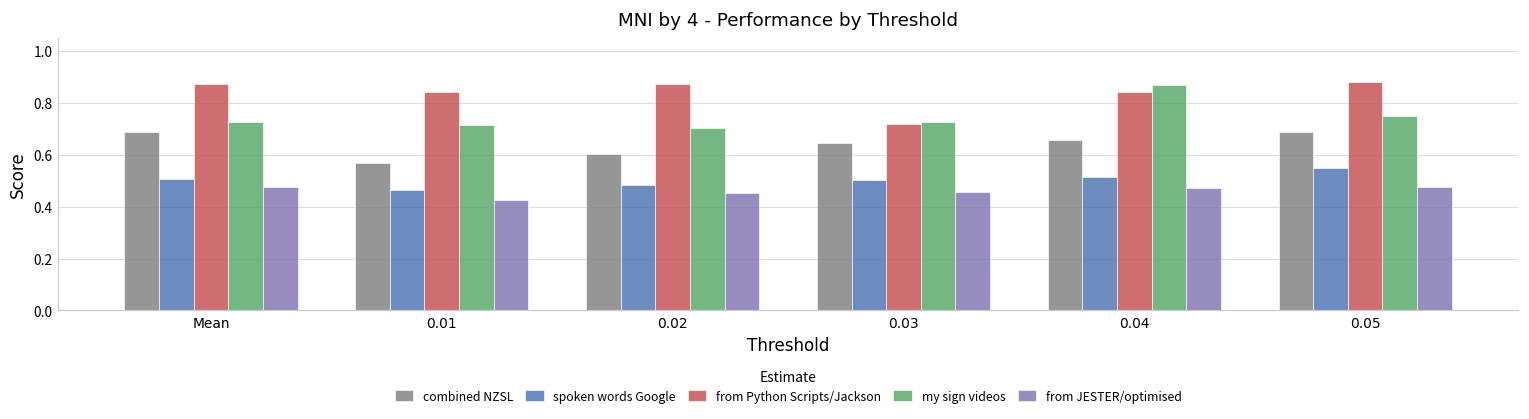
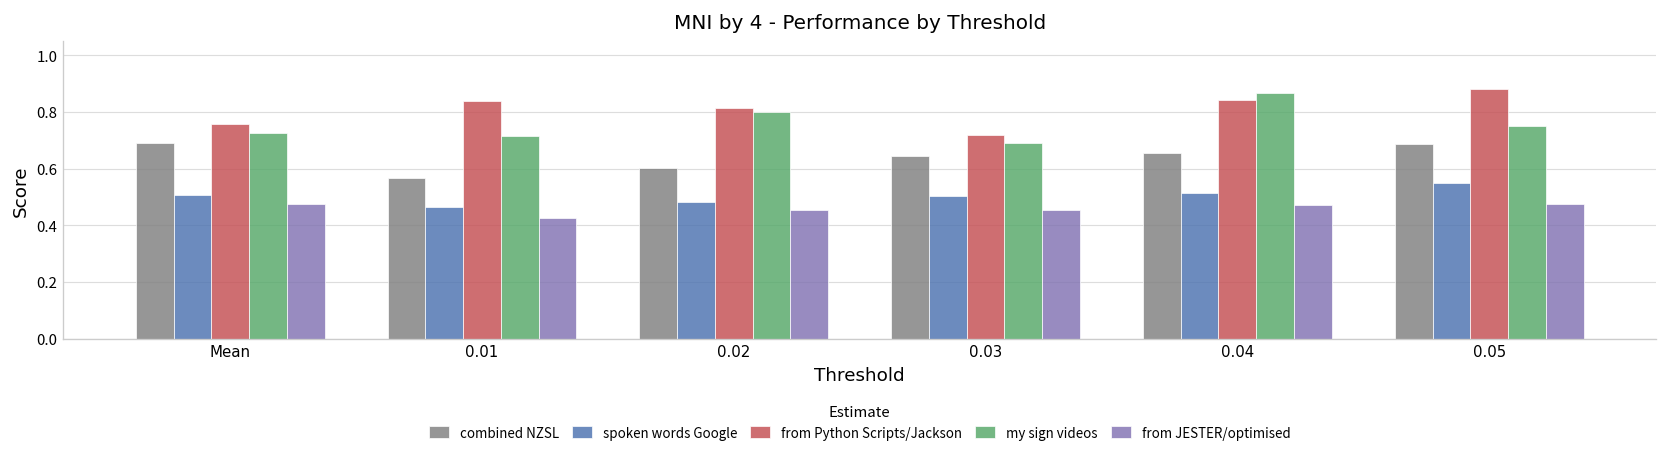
from Python Scripts/Jackson, Mean: 0.87 -> 0.76
from Python Scripts/Jackson, 0.02: 0.87 -> 0.81
my sign videos, 0.02: 0.70 -> 0.80
my sign videos, 0.03: 0.73 -> 0.69
